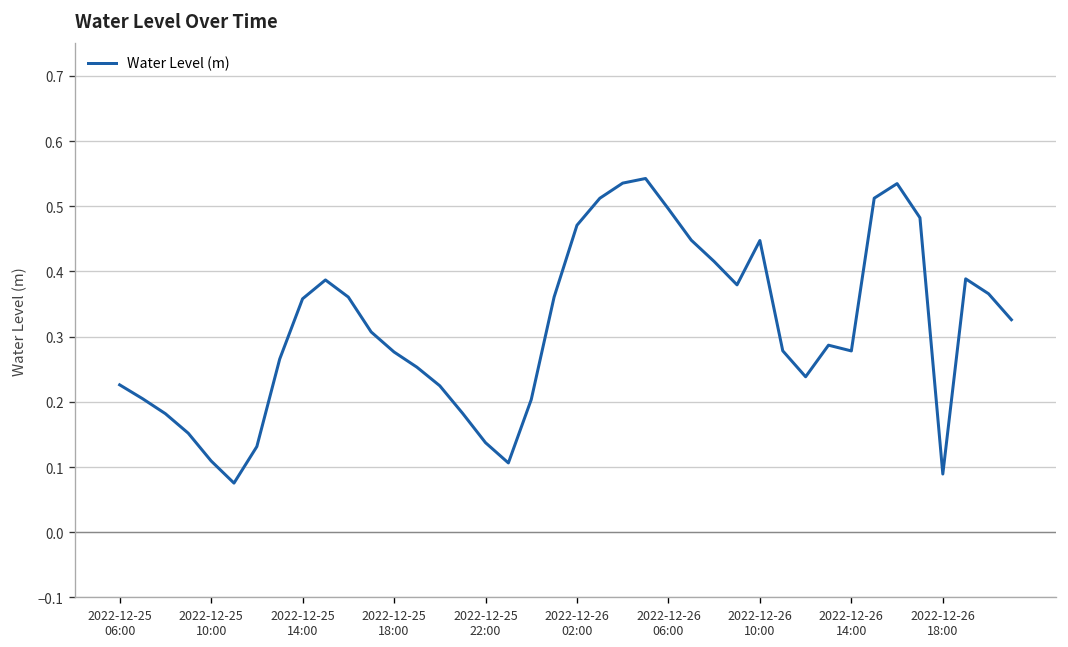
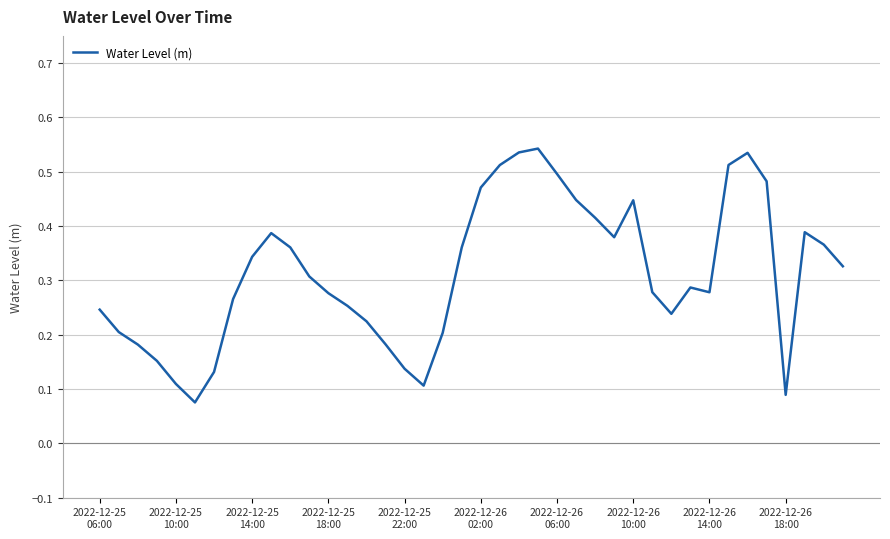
2022-12-25 06:00: 0.23 -> 0.25
2022-12-25 14:00: 0.36 -> 0.34
